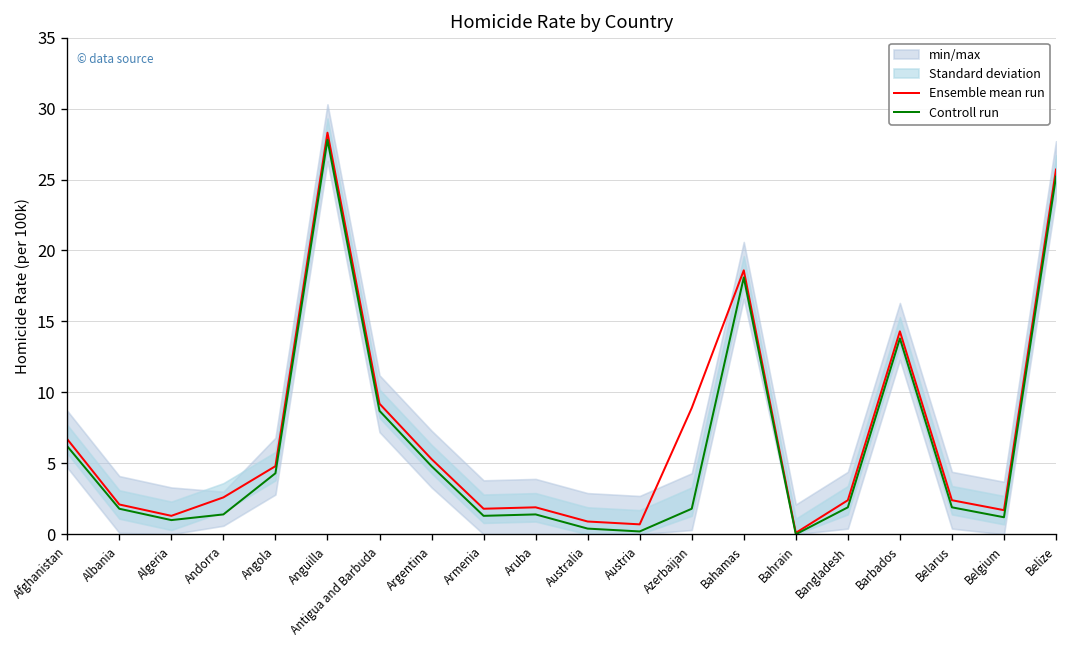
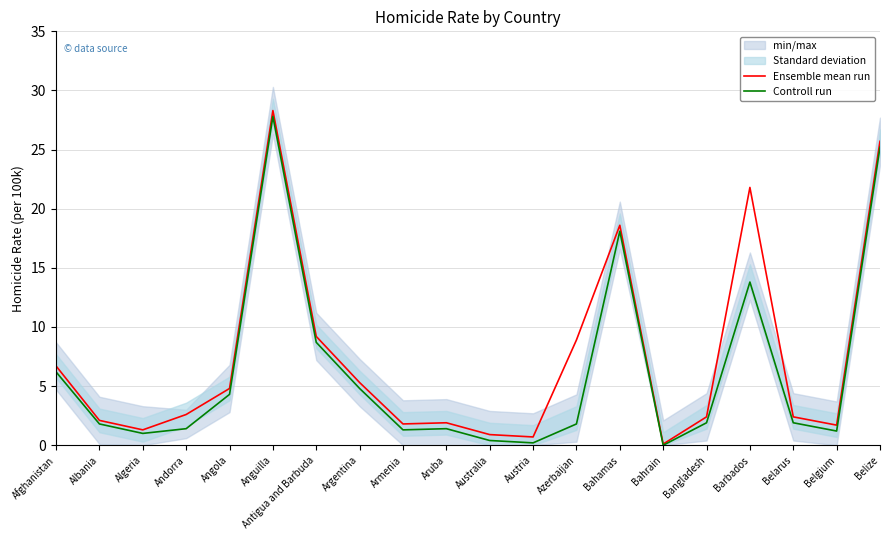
Ensemble mean run, Barbados: 14.3 -> 21.8
